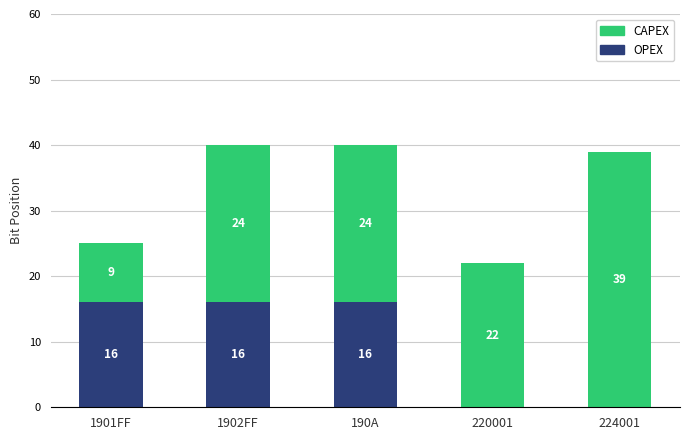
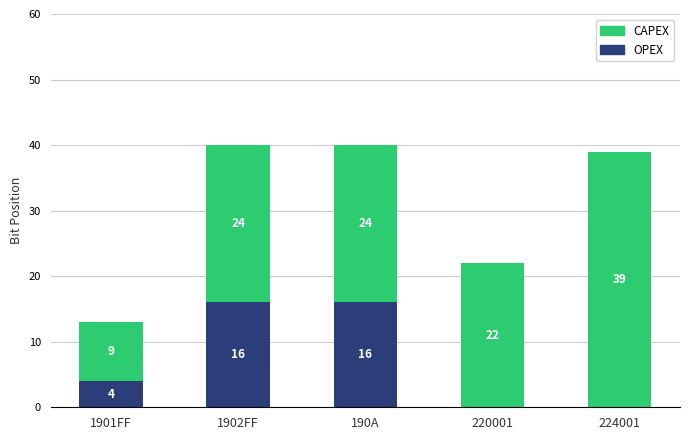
OPEX, 1901FF: 16 -> 4
